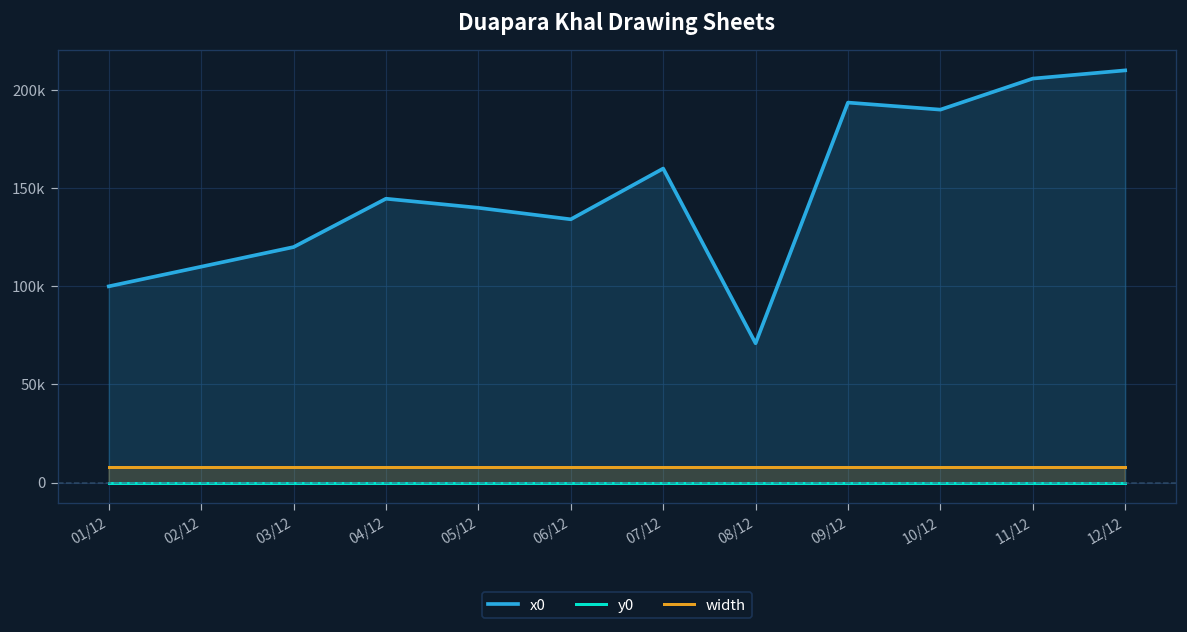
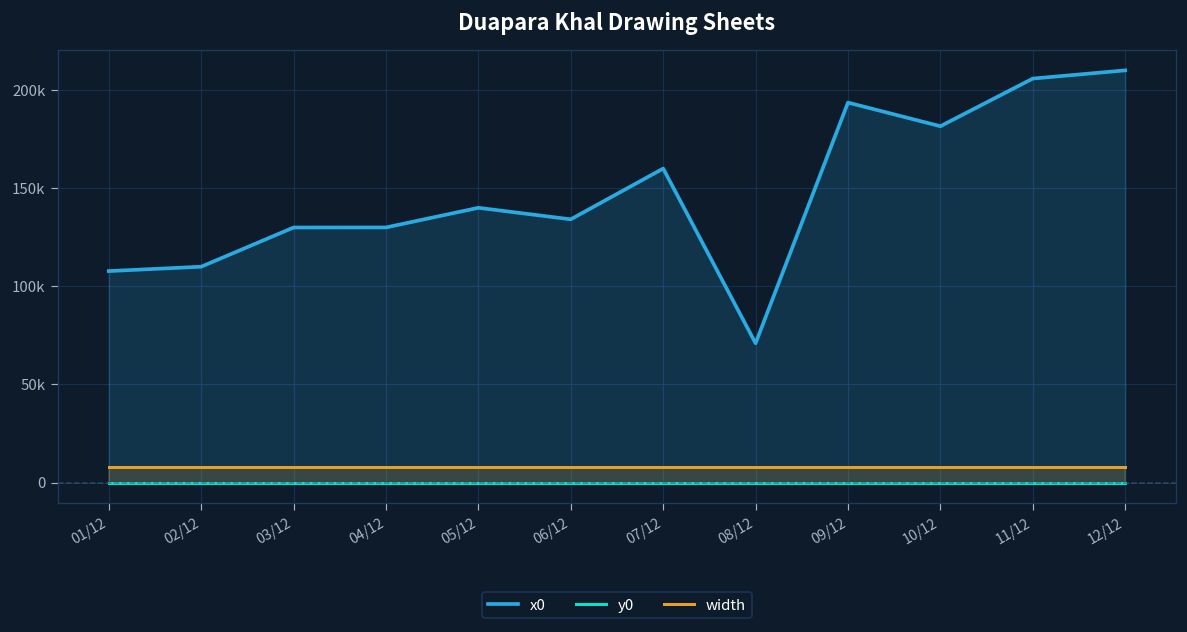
x0, 01/12: 100000 -> 108000
x0, 03/12: 120000 -> 130000
x0, 04/12: 145000 -> 130000
x0, 10/12: 190000 -> 182000
